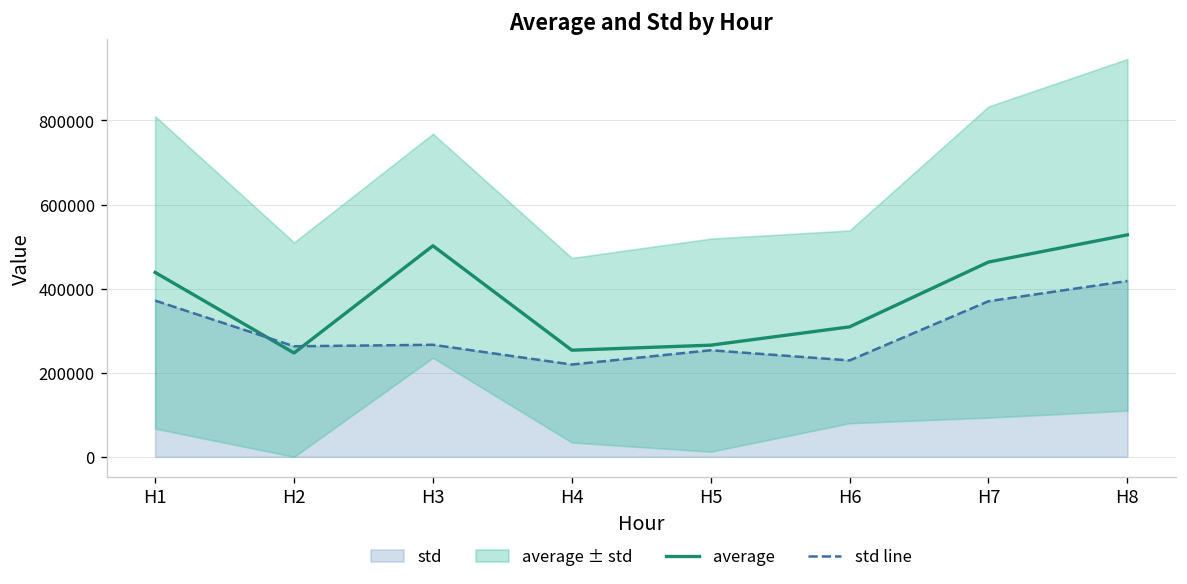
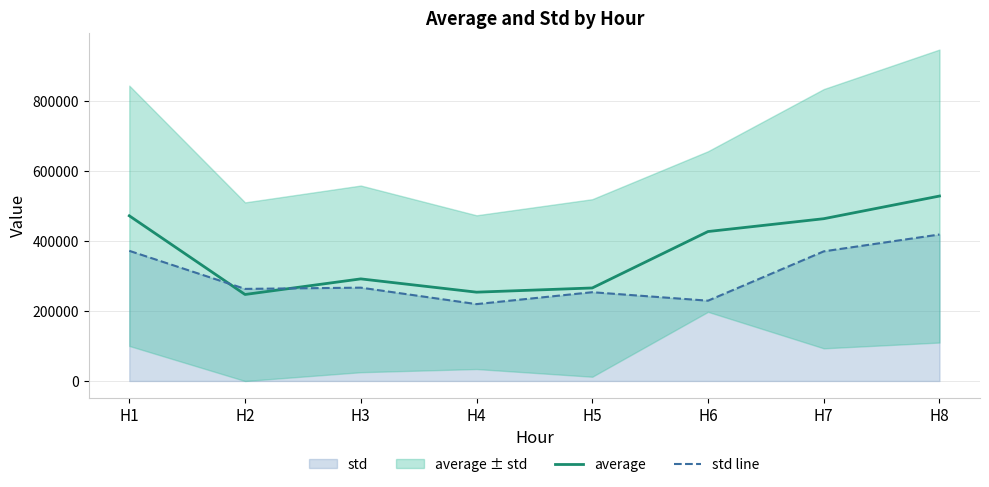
average, H1: 440000 -> 470000
average, H3: 500000 -> 290000
average, H6: 310000 -> 430000
